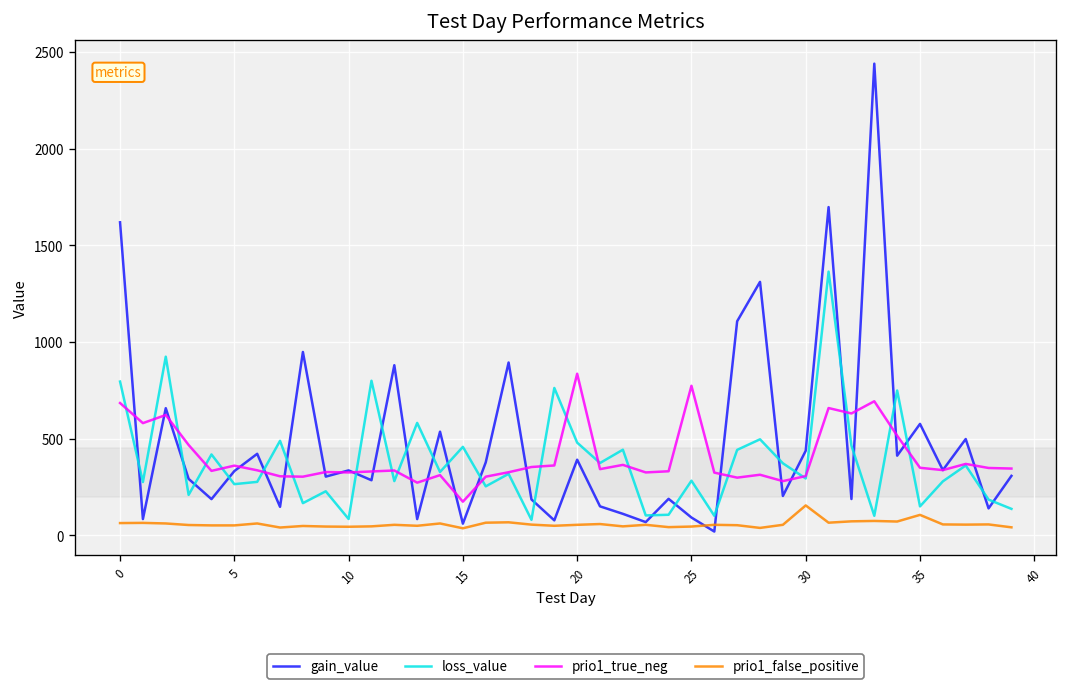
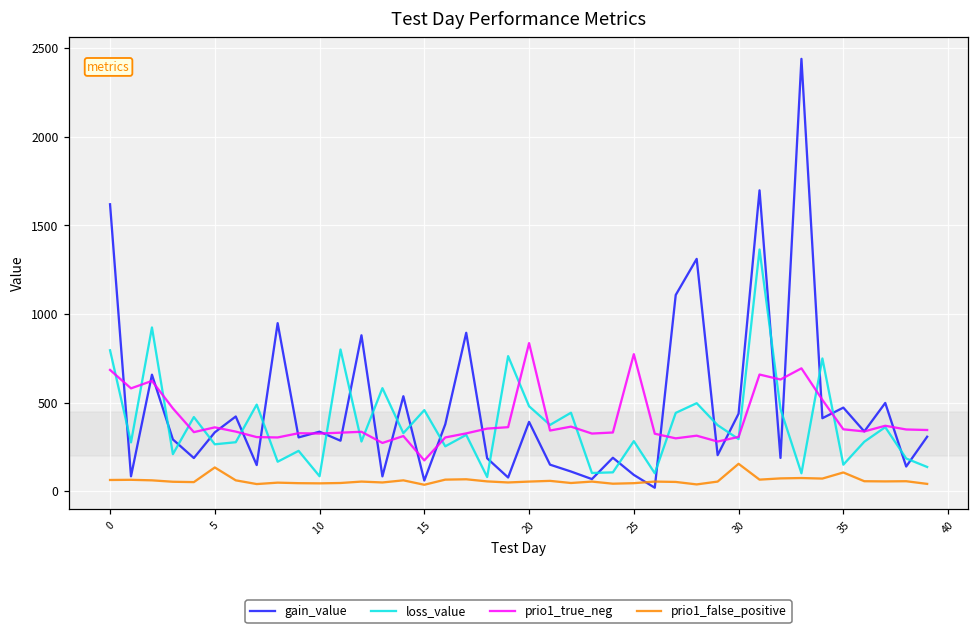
prio1_false_positive, 5: 50 -> 130
gain_value, 35: 580 -> 470
